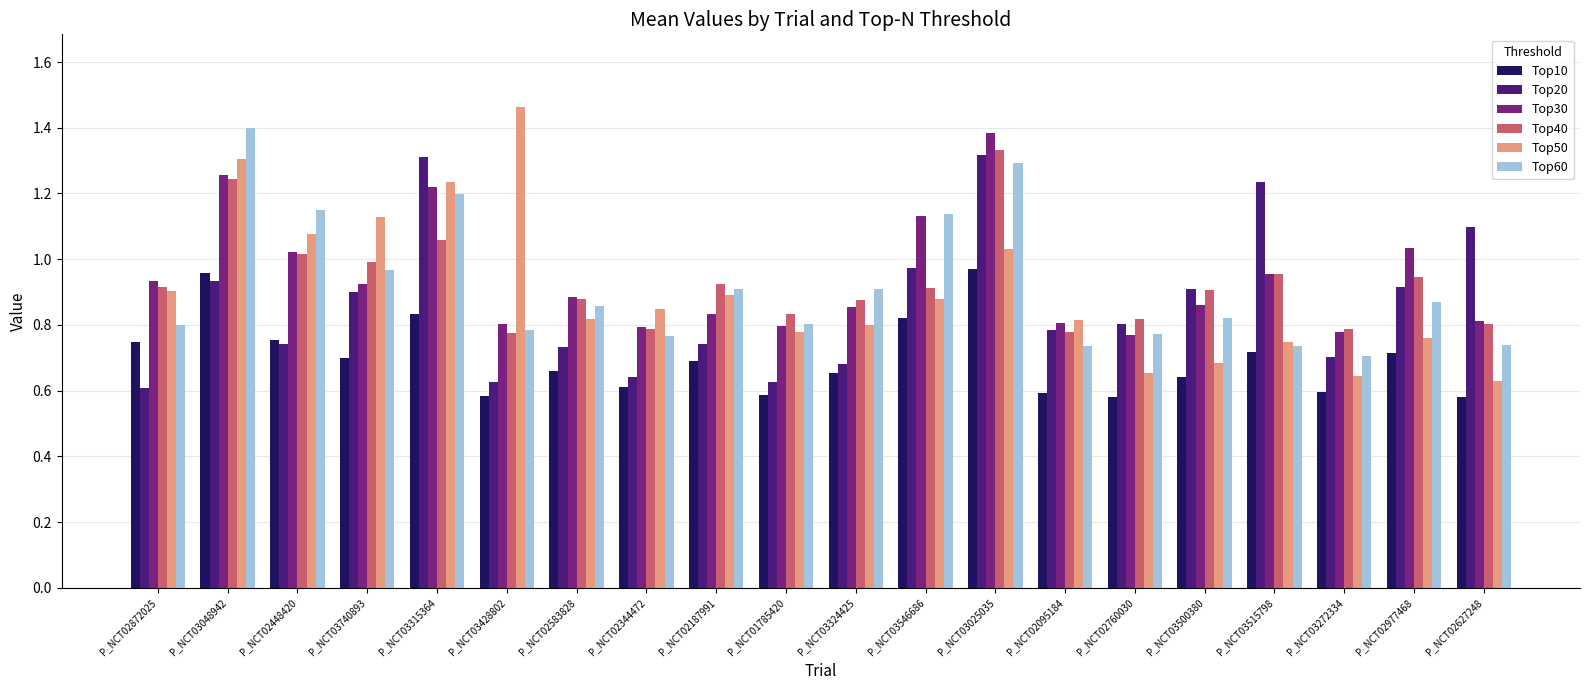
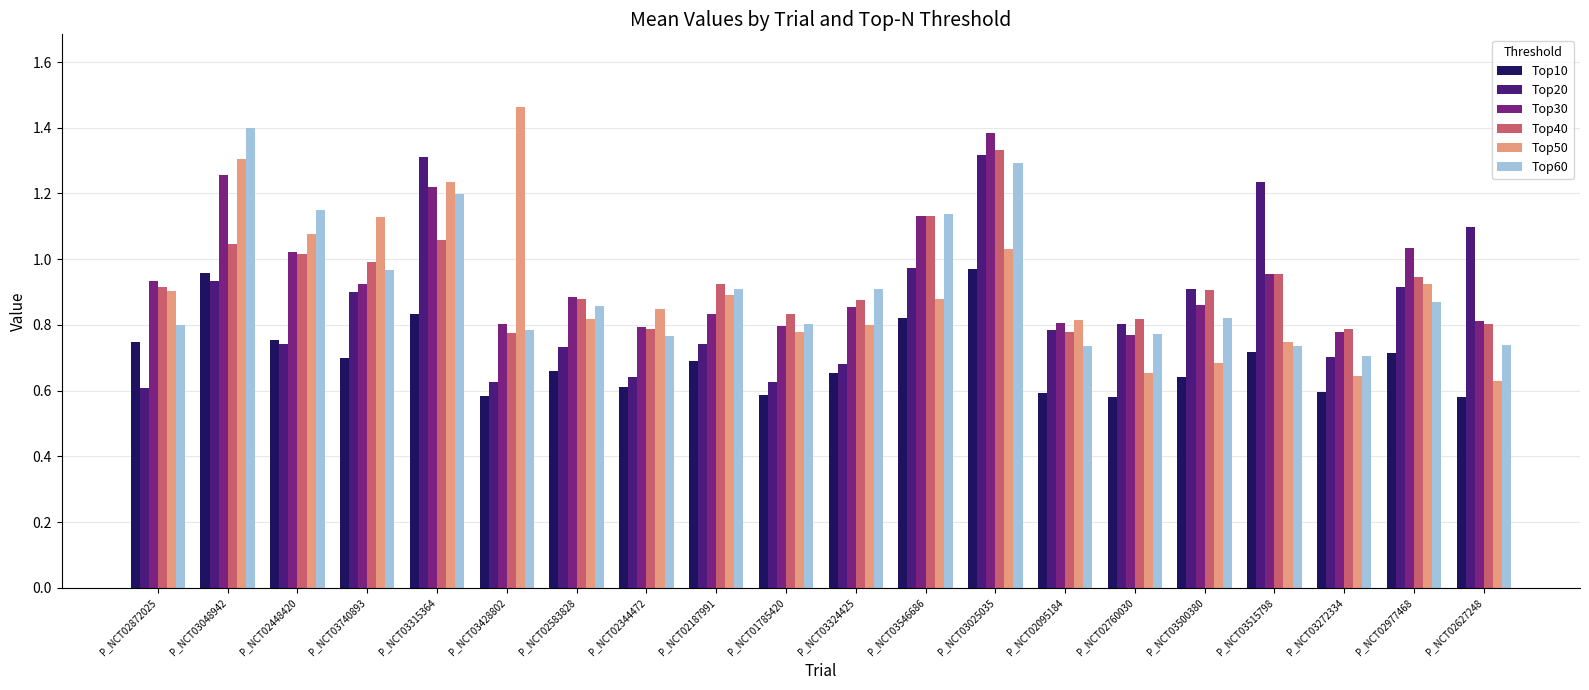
Top40, P_NCT03048942: 1.24 -> 1.05
Top40, P_NCT03546686: 0.91 -> 1.13
Top50, P_NCT02977468: 0.76 -> 0.92
